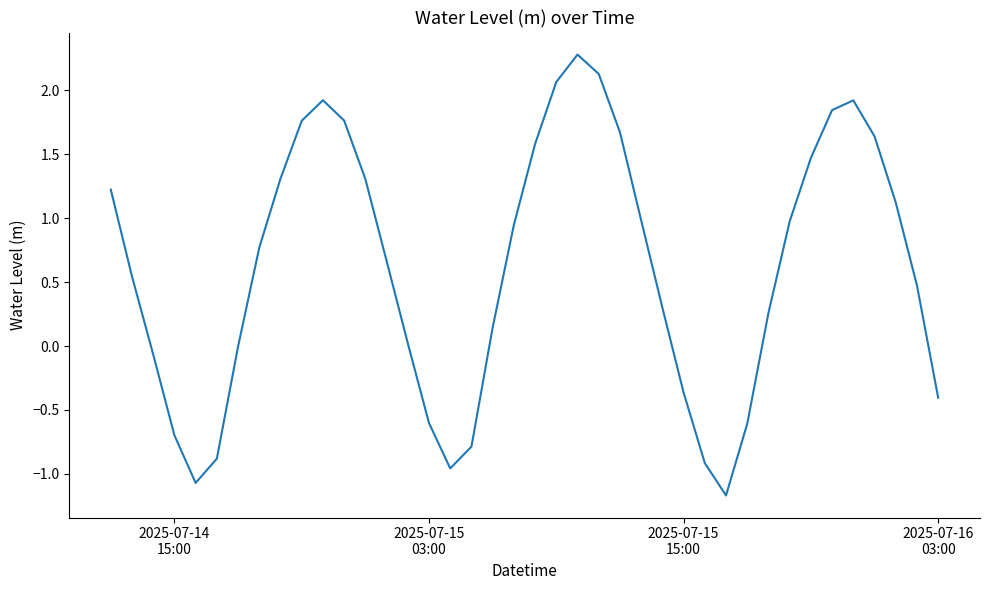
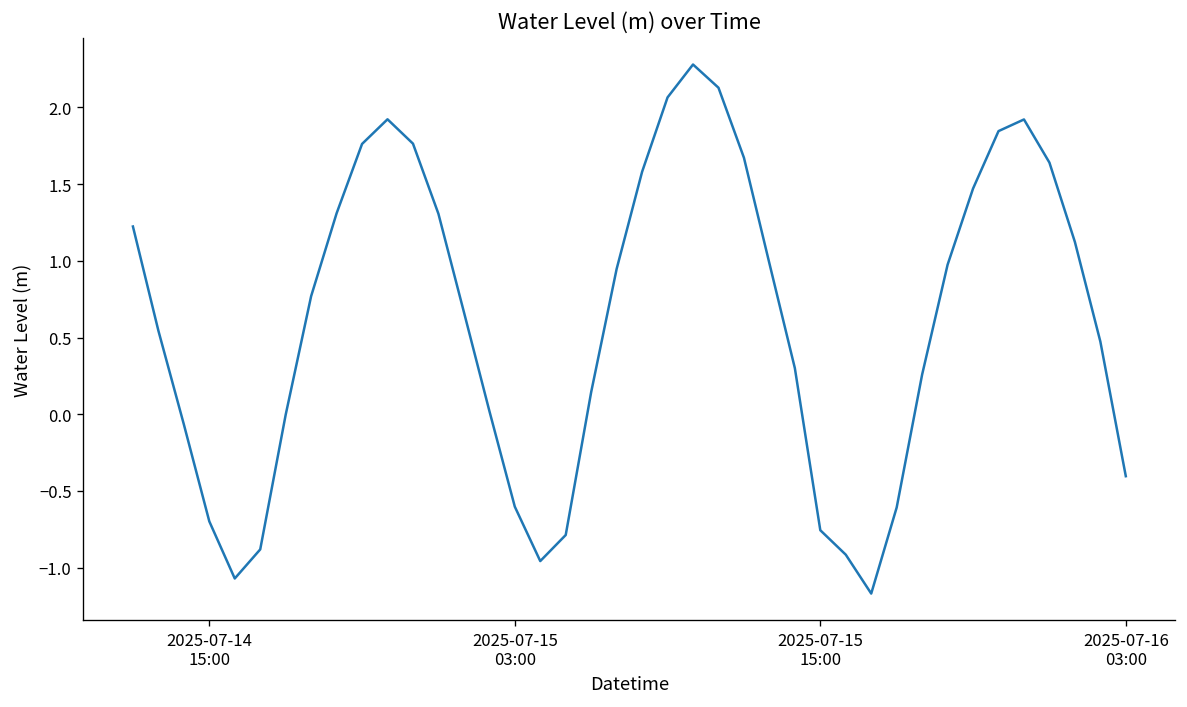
2025-07-15 15:00: -0.36 -> -0.76
